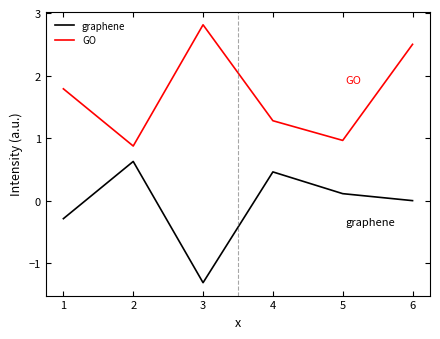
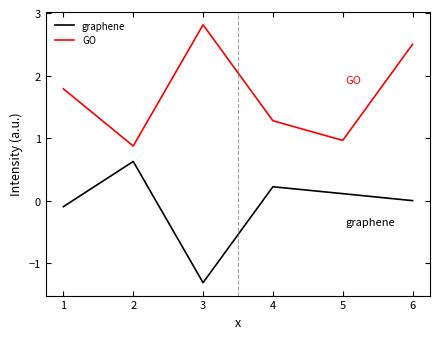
graphene, 1: -0.3 -> -0.1
graphene, 4: 0.5 -> 0.2
